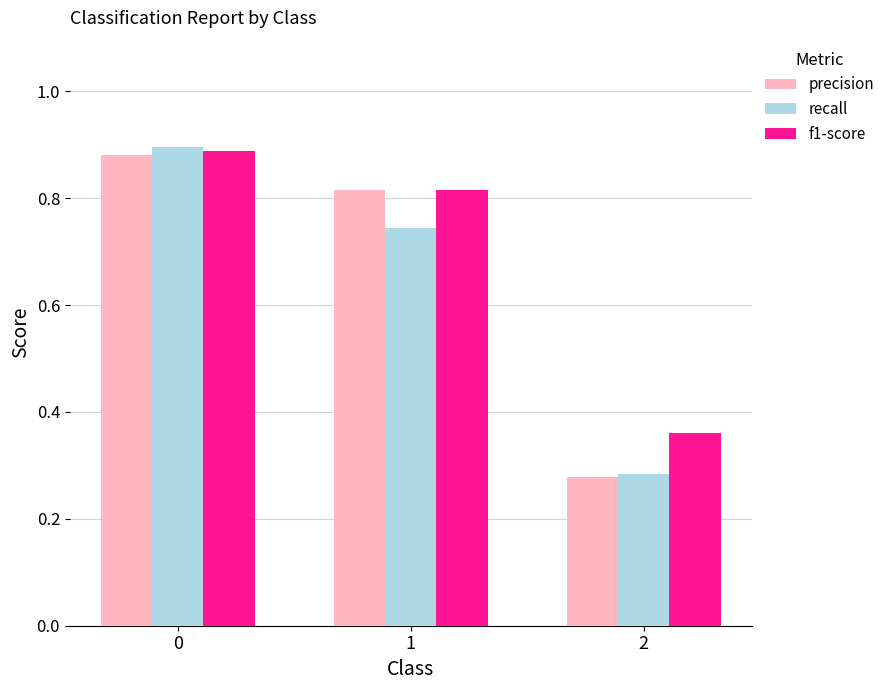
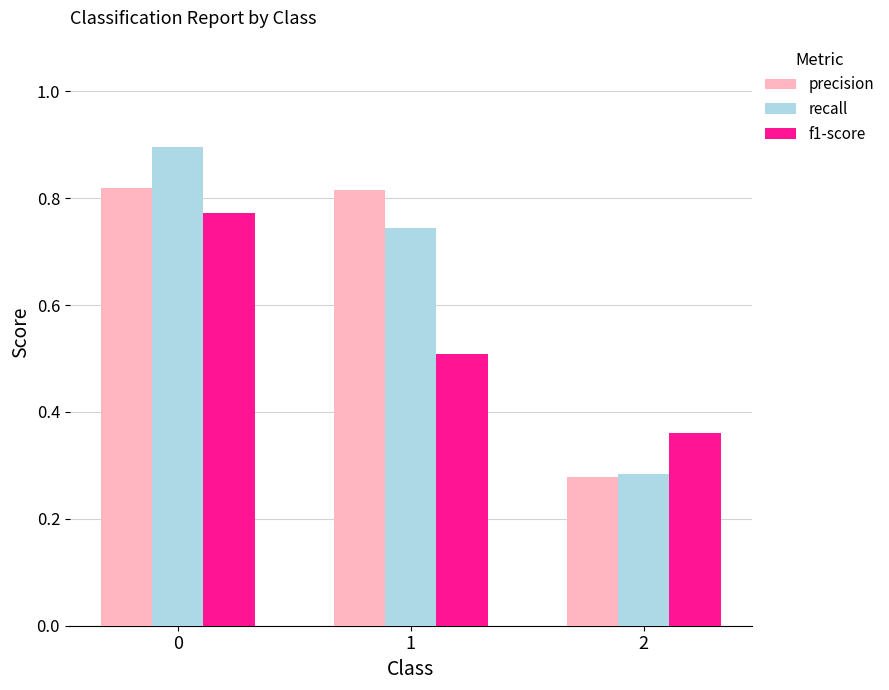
precision, 0: 0.88 -> 0.82
f1-score, 0: 0.89 -> 0.77
f1-score, 1: 0.82 -> 0.51
